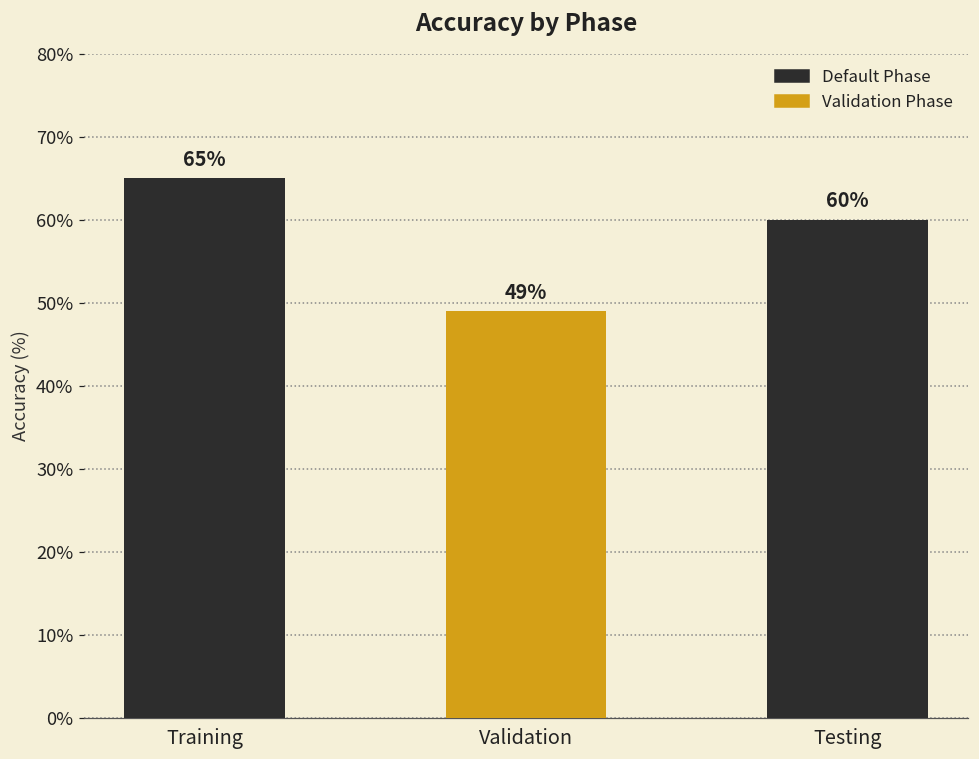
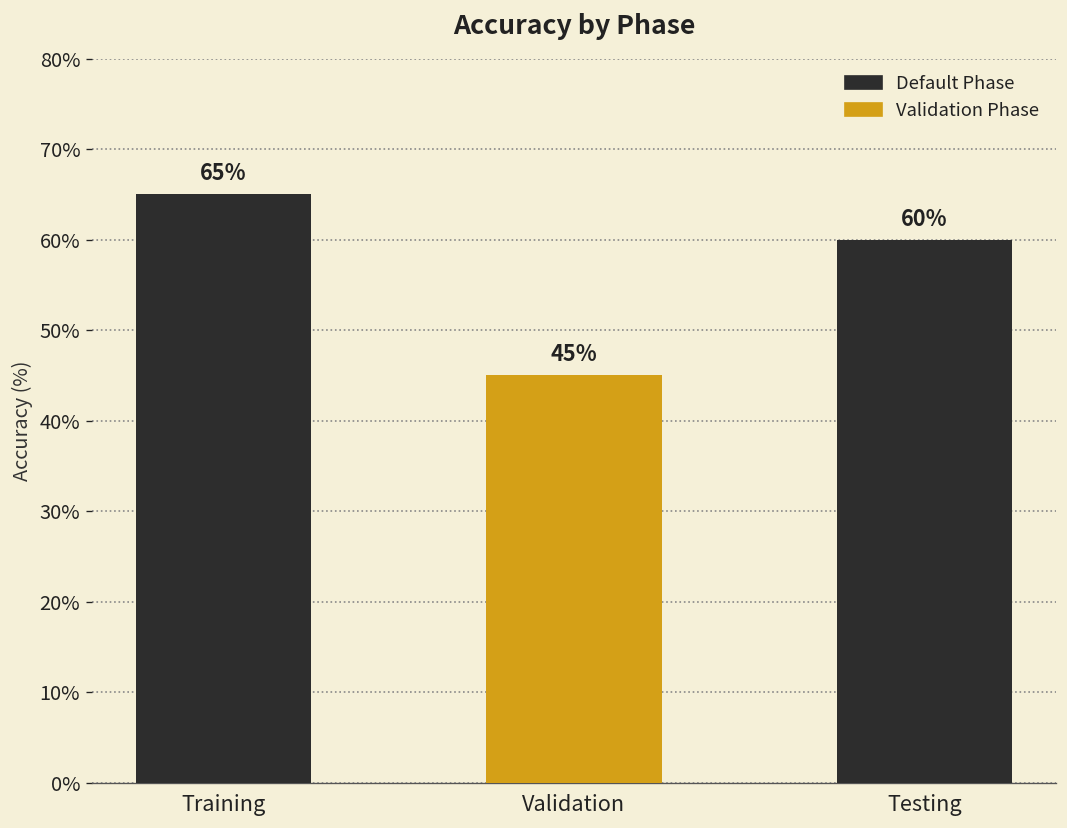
Validation: 49% -> 45%
